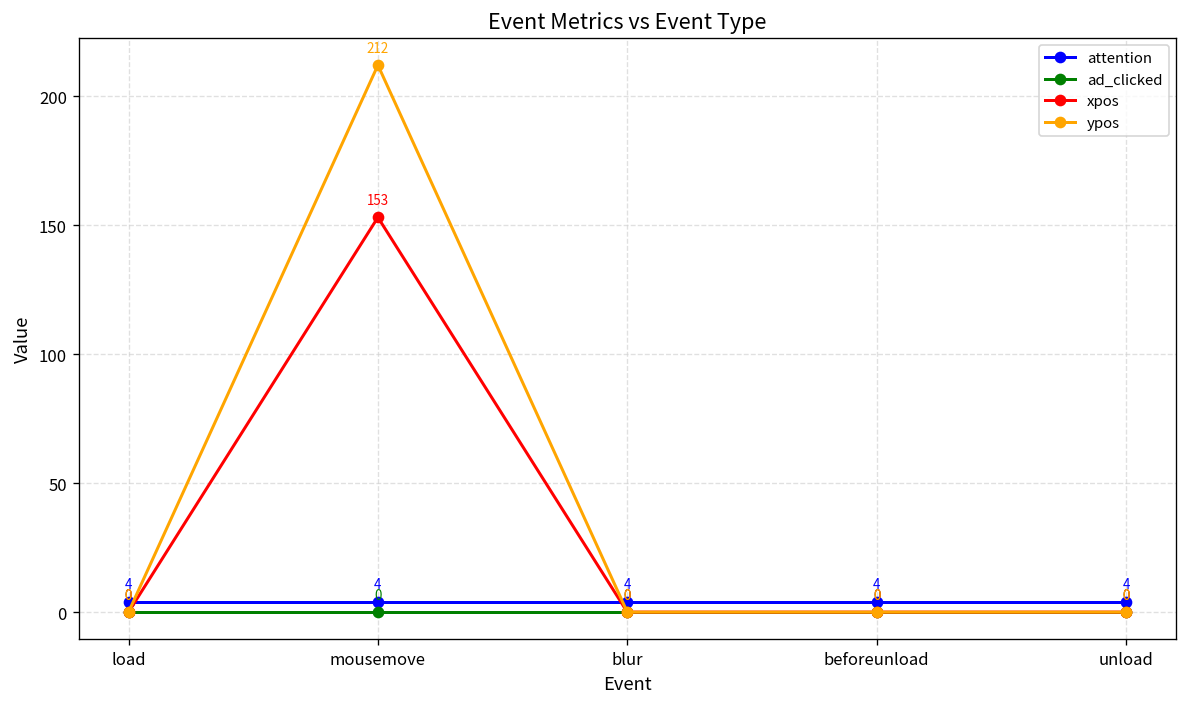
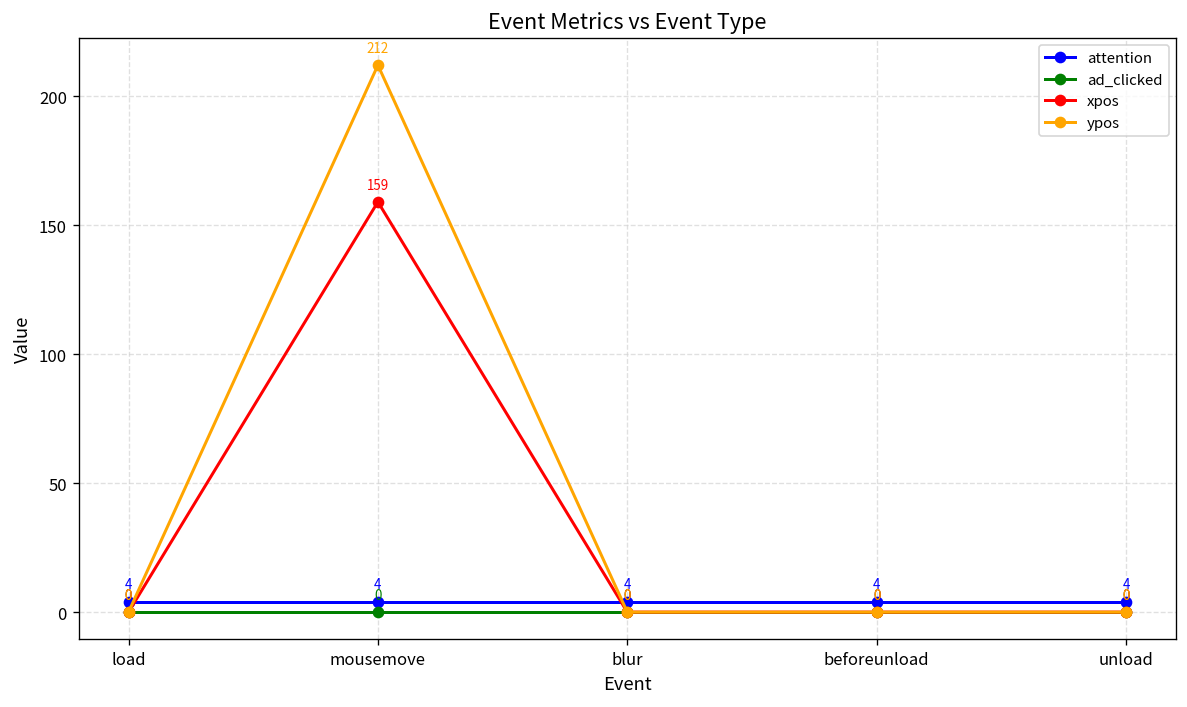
xpos, mousemove: 153 -> 159
